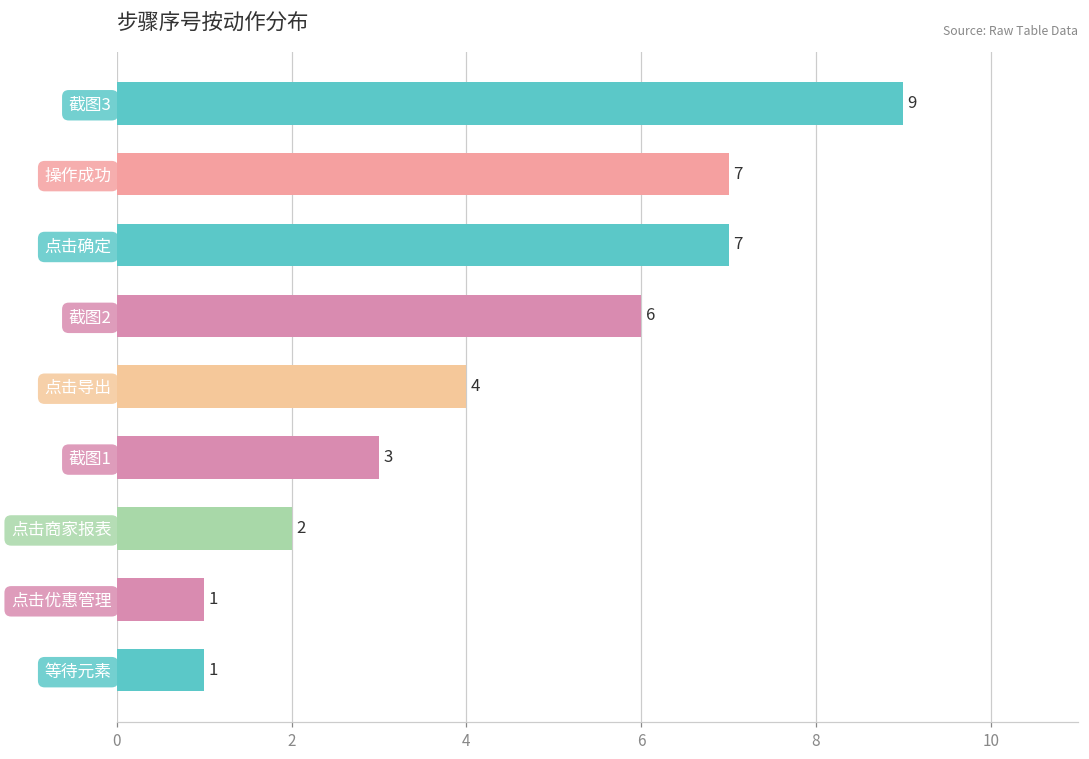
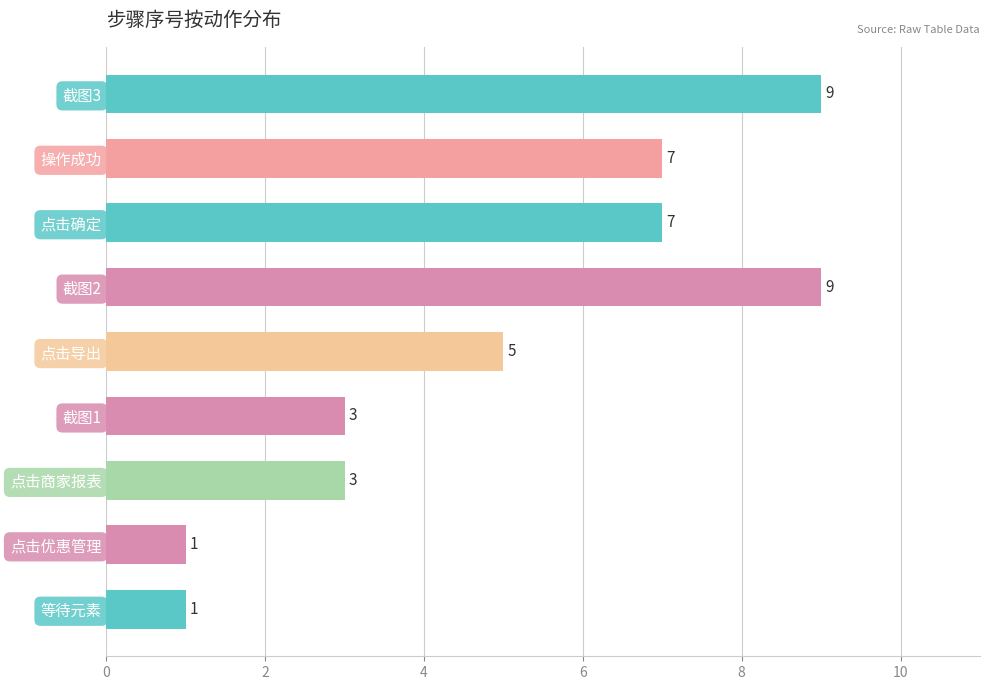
截图2: 6 -> 9
点击导出: 4 -> 5
点击商家报表: 2 -> 3
